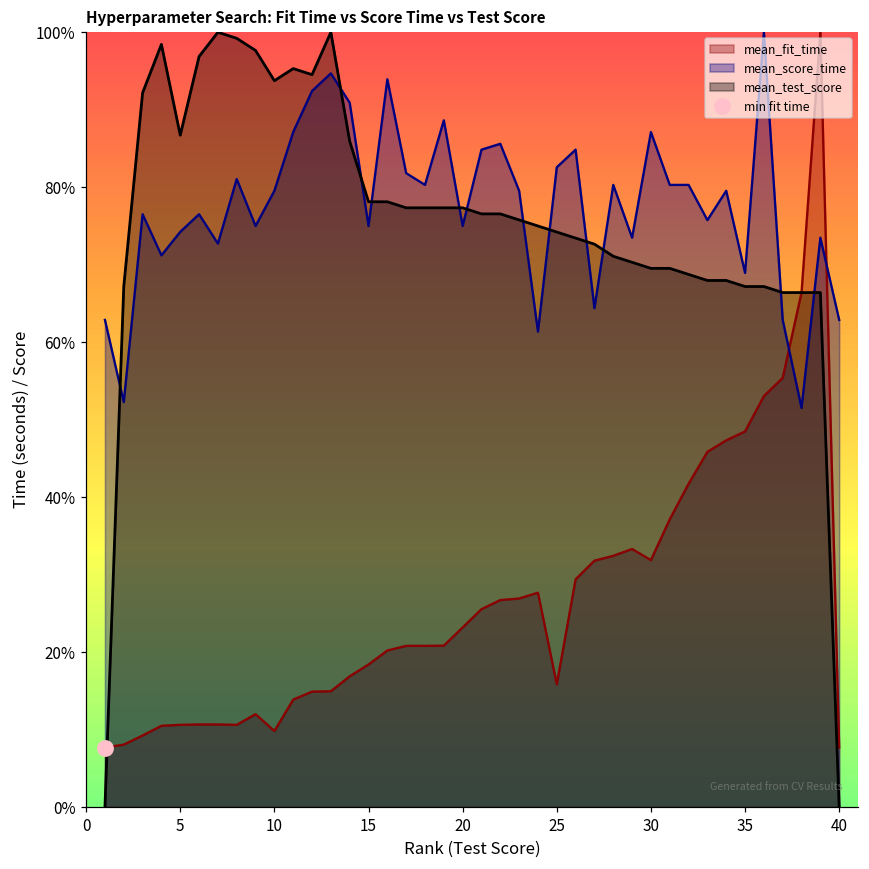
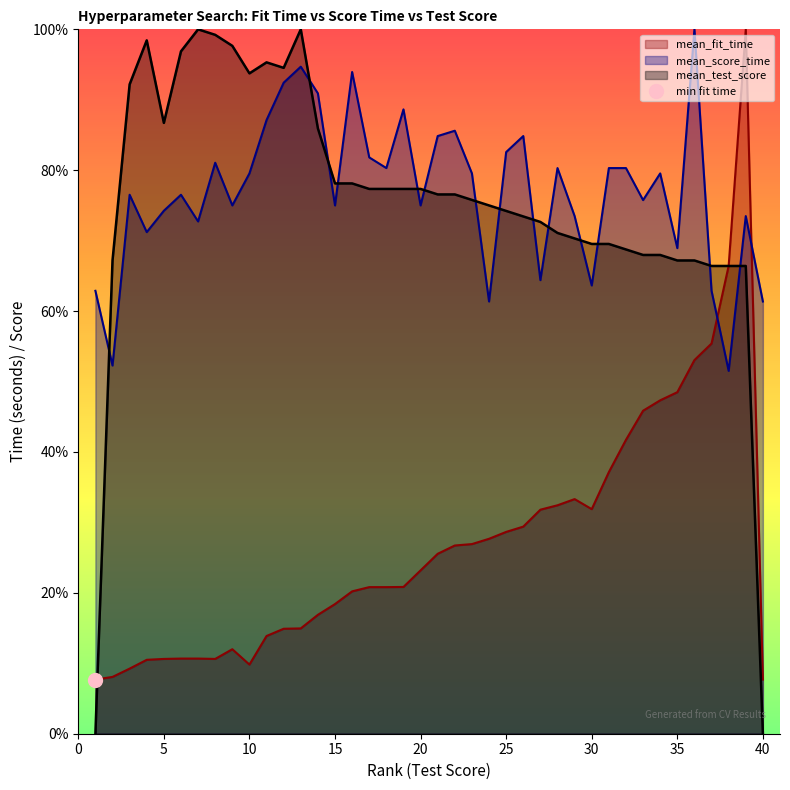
mean_fit_time, 25: 16% -> 29%
mean_score_time, 30: 87% -> 64%
mean_score_time, 40: 63% -> 61%
